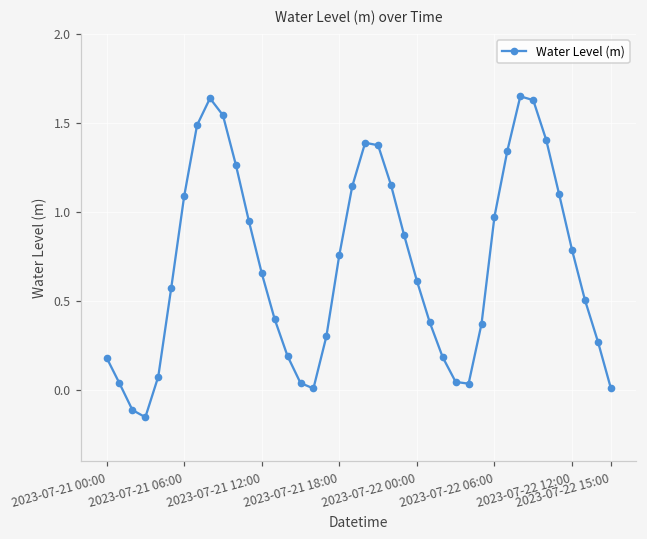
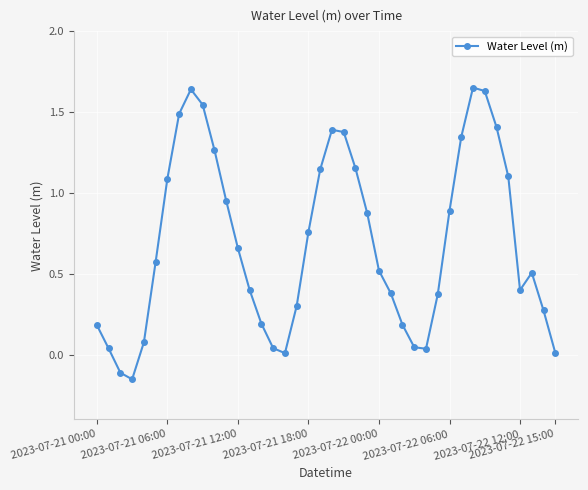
2023-07-22 00:00: 0.61 -> 0.52
2023-07-22 06:00: 0.97 -> 0.89
2023-07-22 12:00: 0.79 -> 0.40
